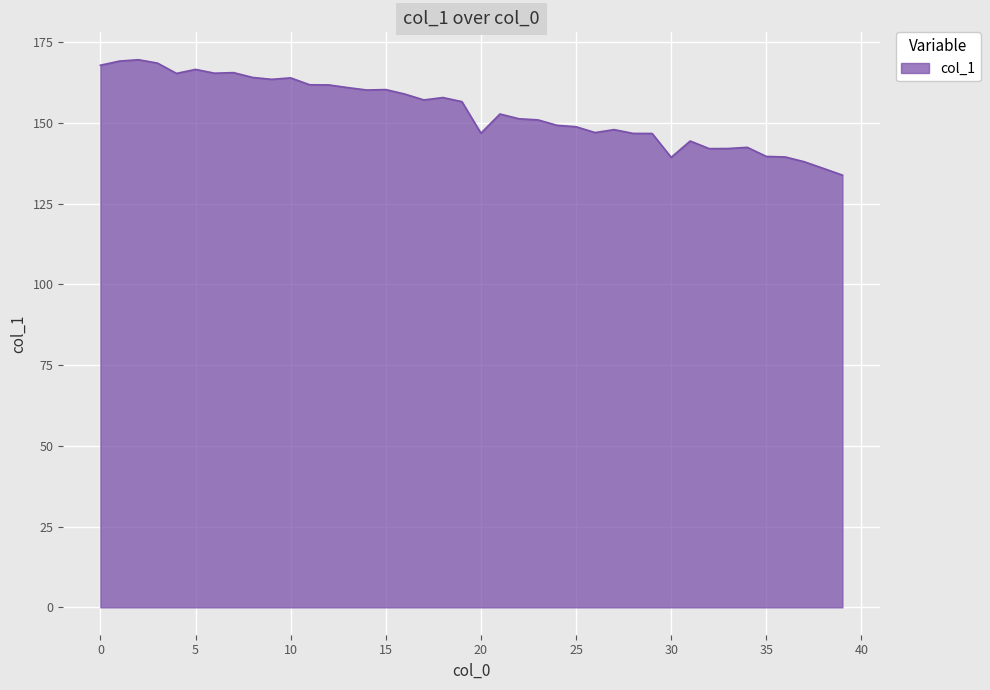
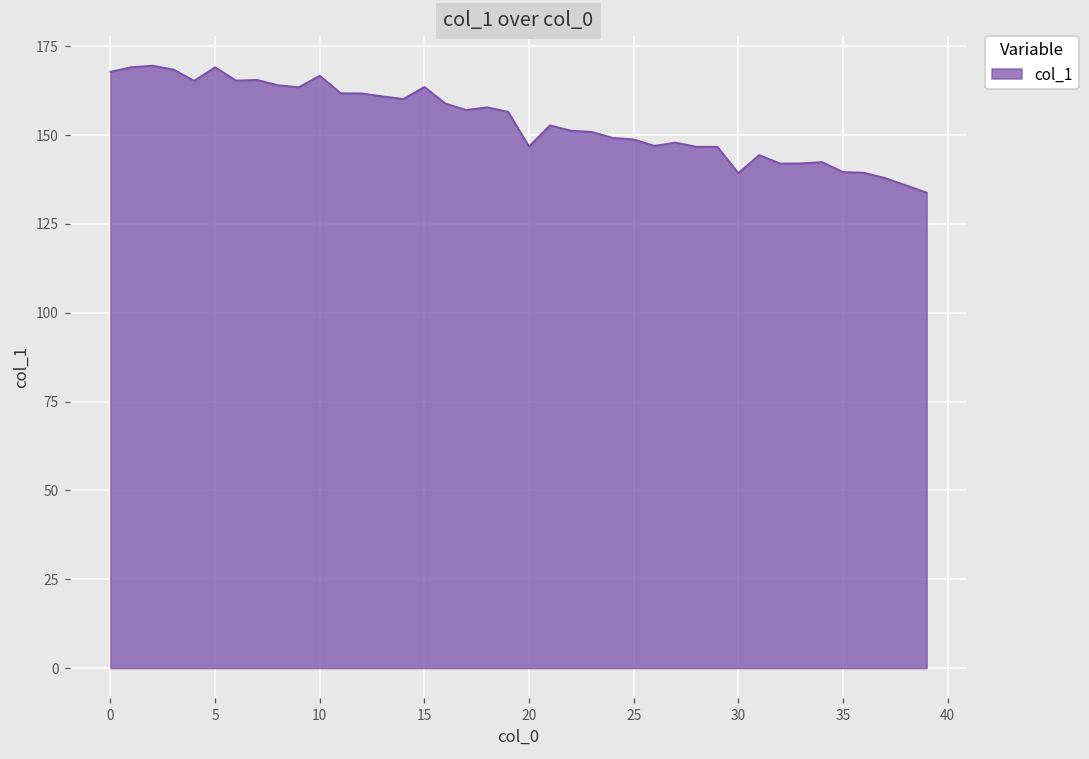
5: 167 -> 169
10: 164 -> 167
15: 160 -> 164
